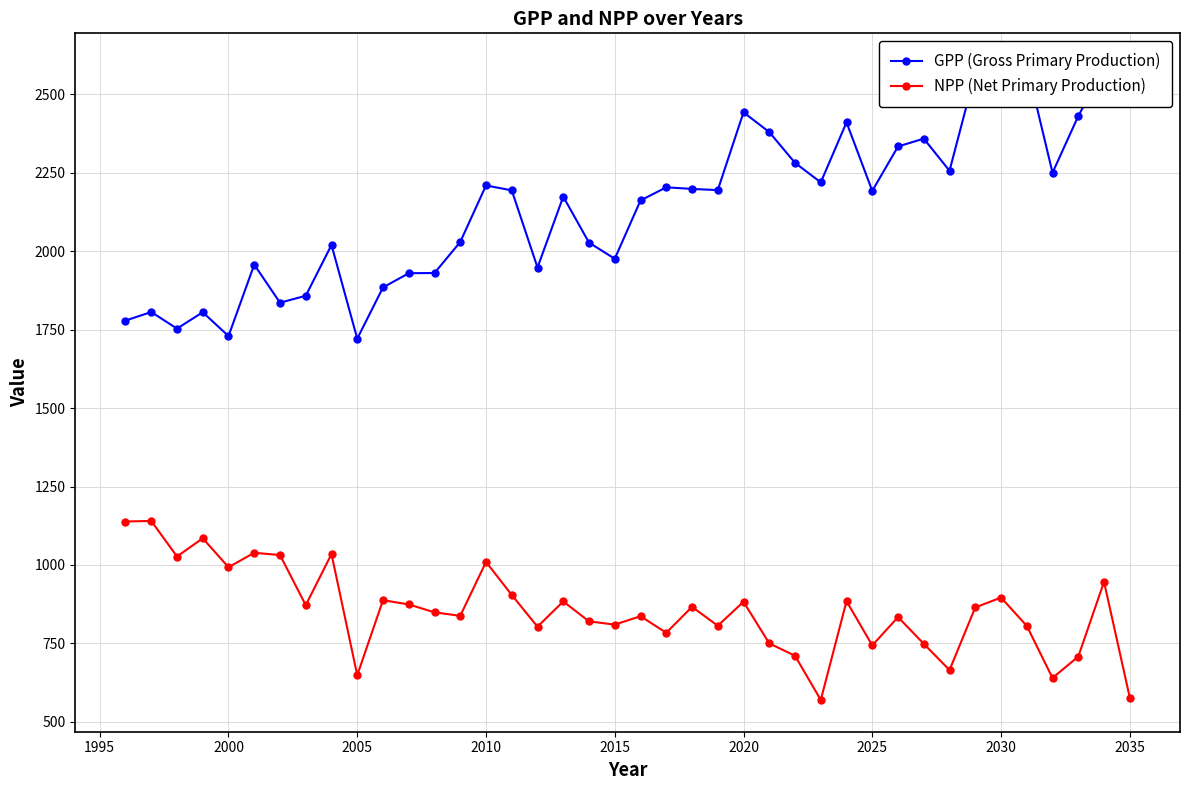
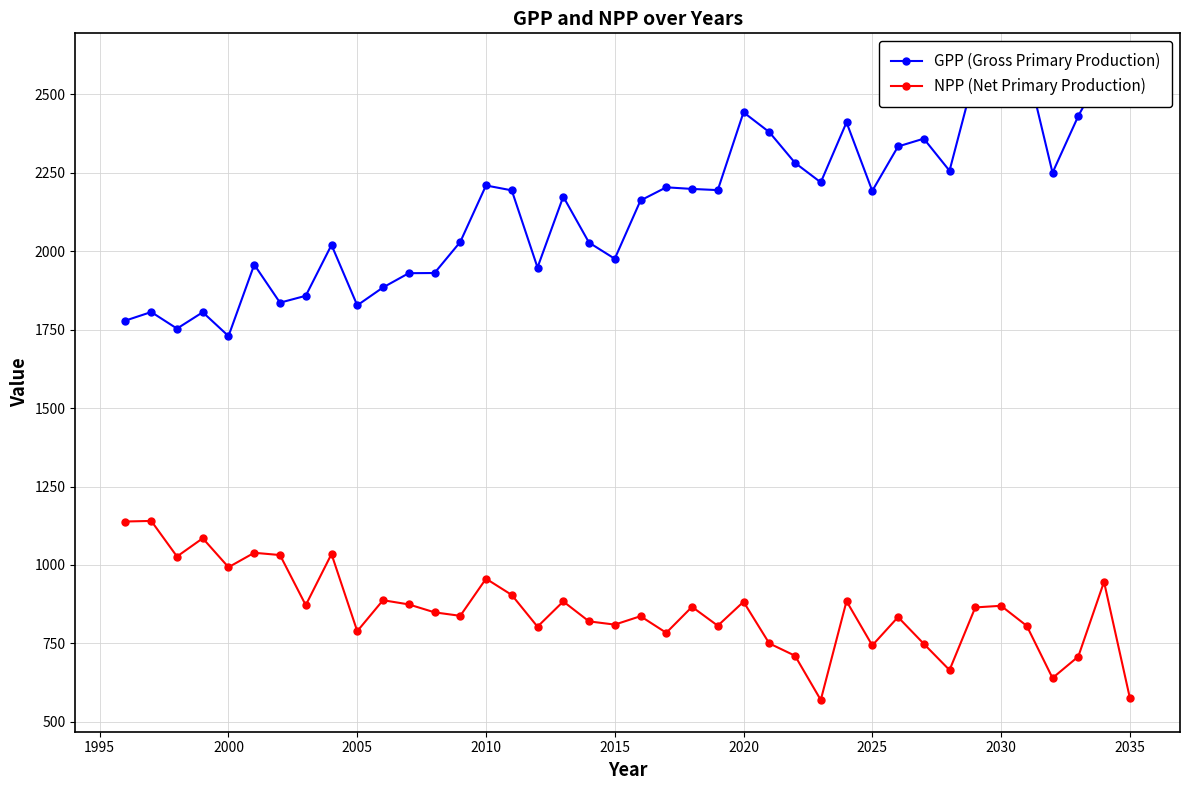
GPP (Gross Primary Production), 2005: 1720 -> 1830
NPP (Net Primary Production), 2005: 650 -> 790
NPP (Net Primary Production), 2010: 1010 -> 960
NPP (Net Primary Production), 2030: 900 -> 870
